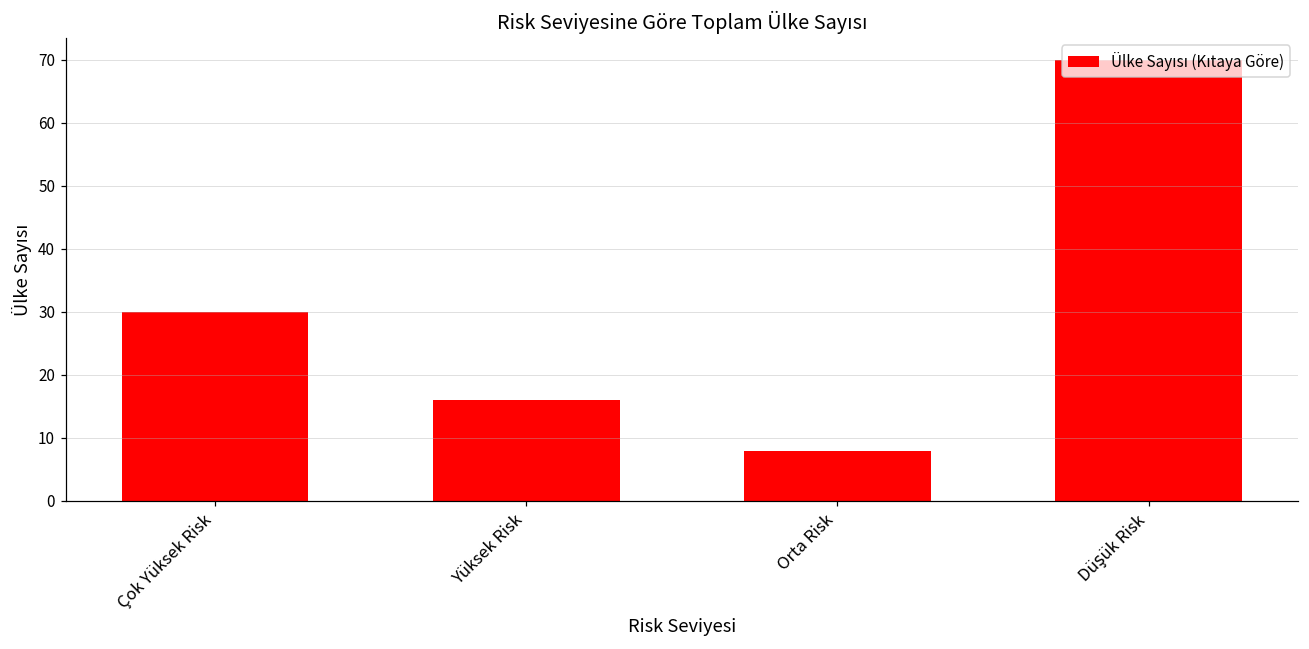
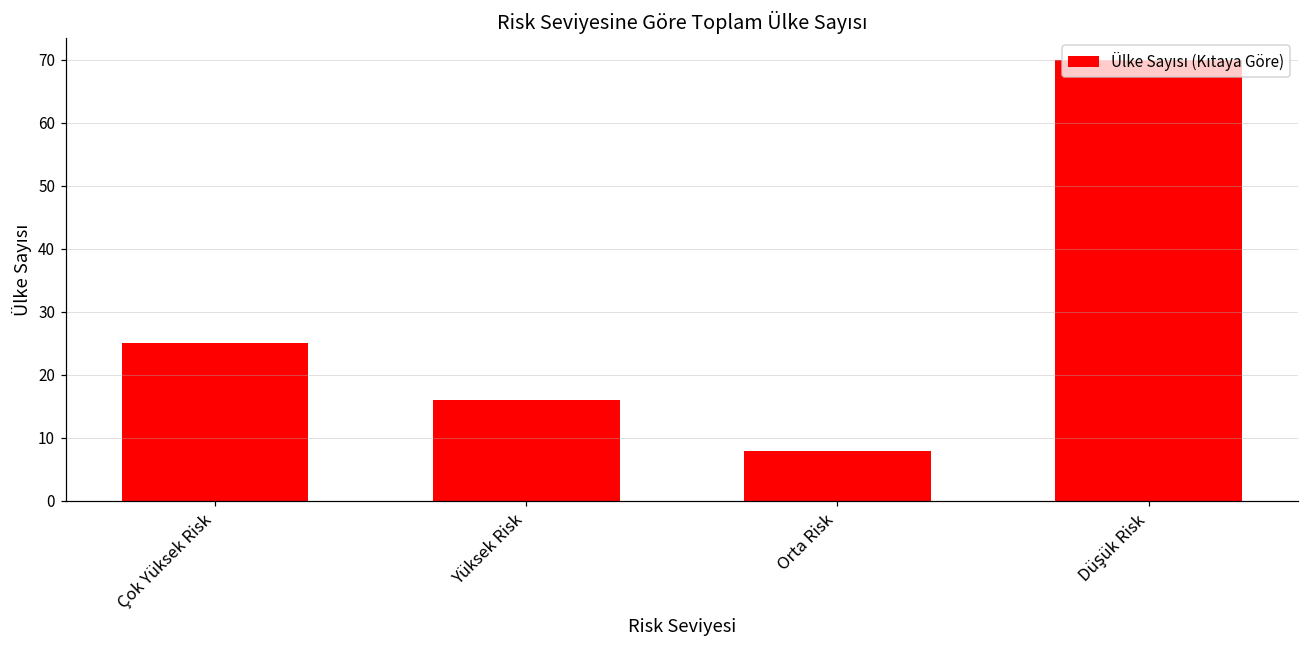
Çok Yüksek Risk: 30 -> 25
